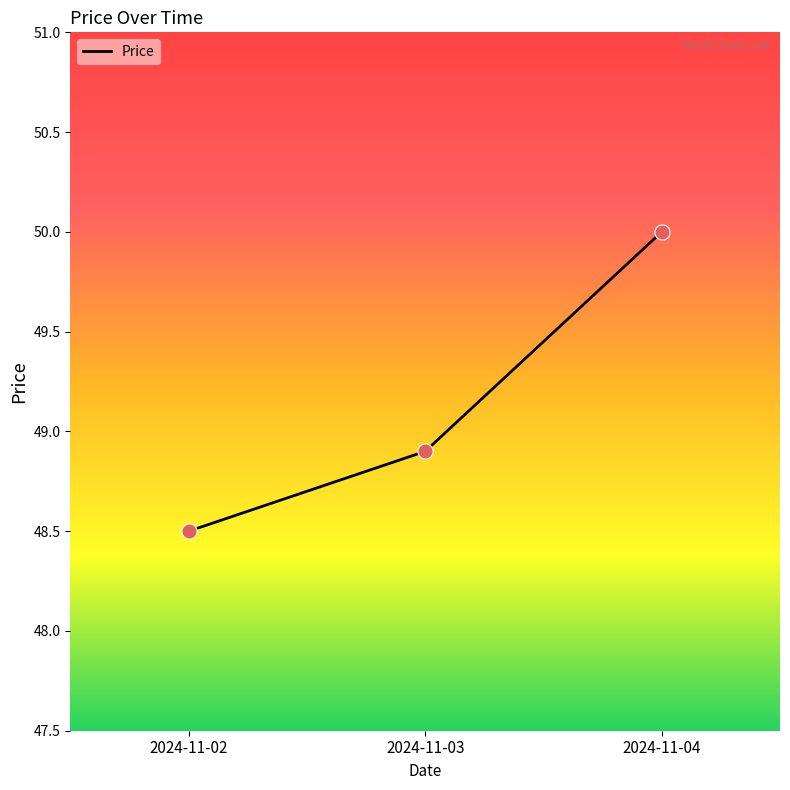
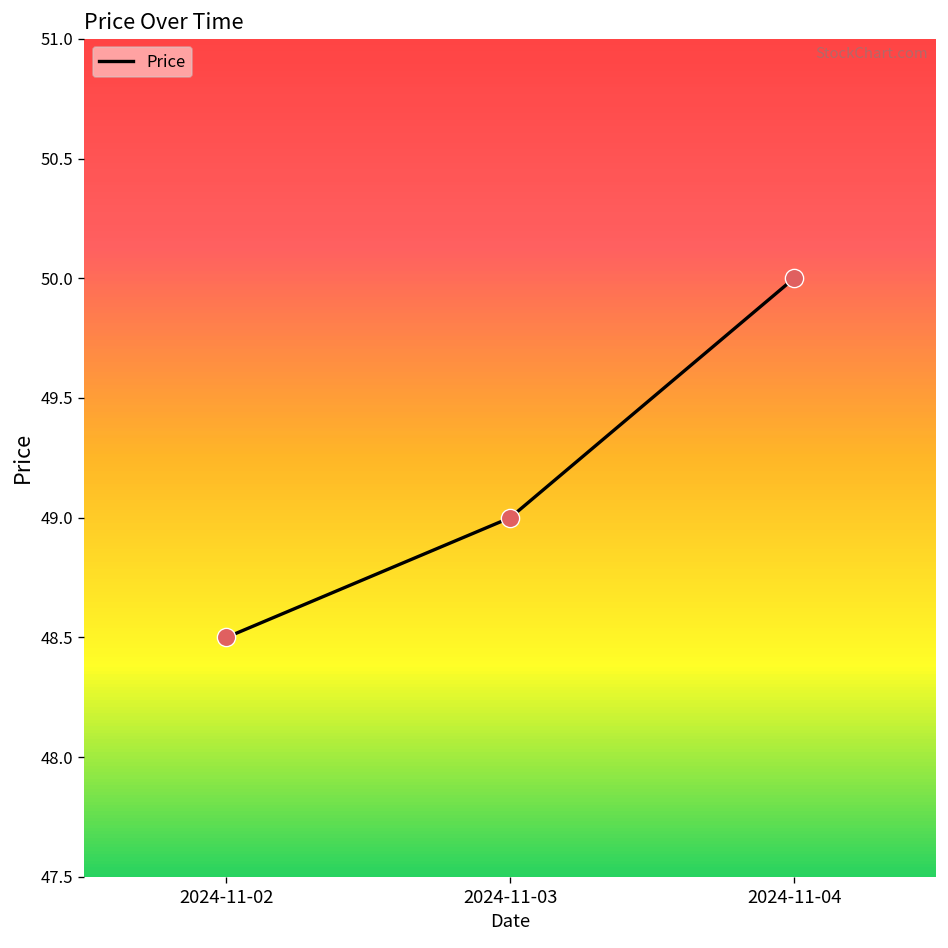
2024-11-03: 48.9 -> 49.0
